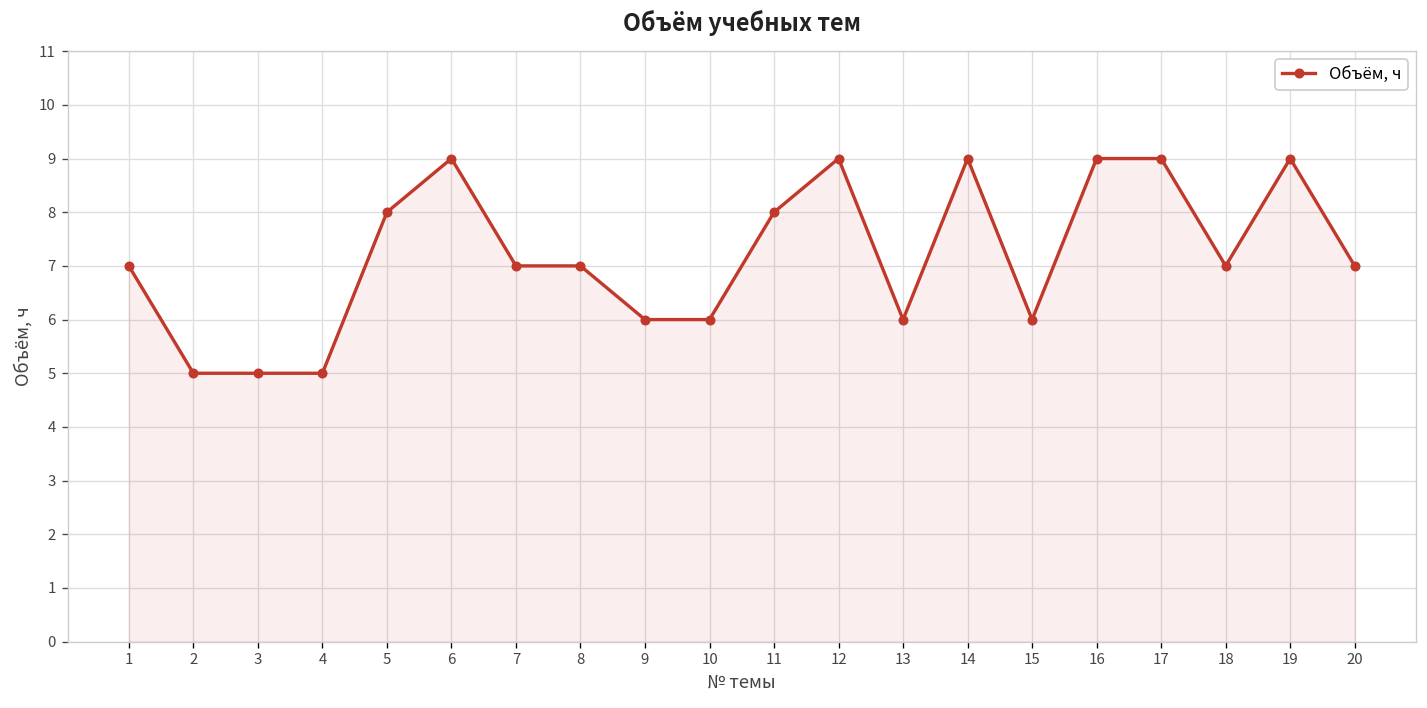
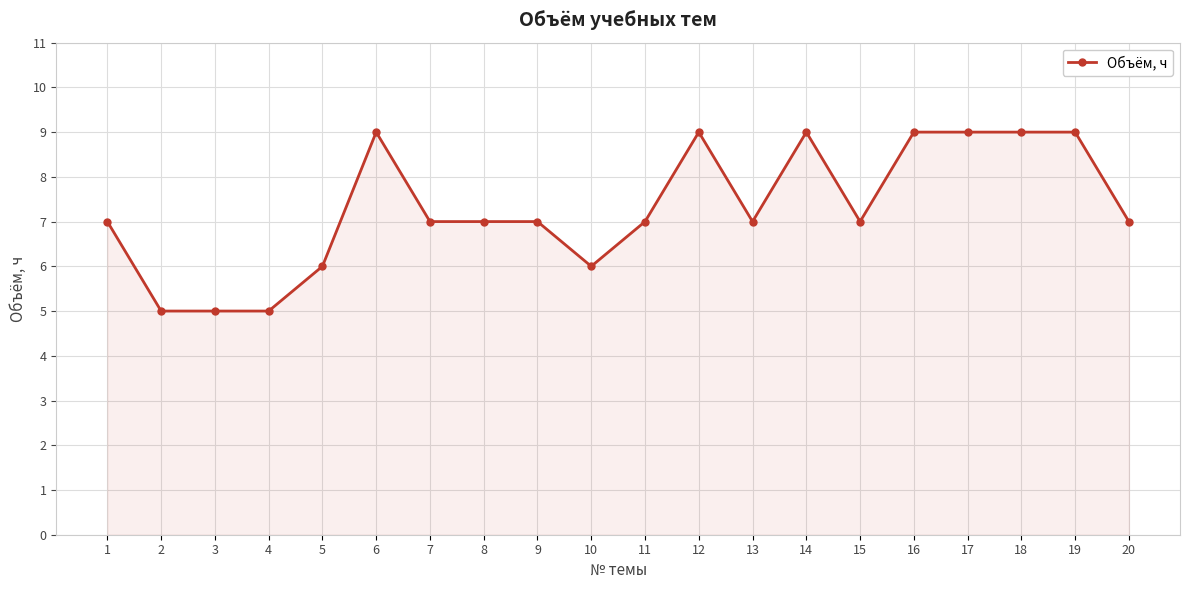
5: 8 -> 6
9: 6 -> 7
11: 8 -> 7
13: 6 -> 7
15: 6 -> 7
18: 7 -> 9
